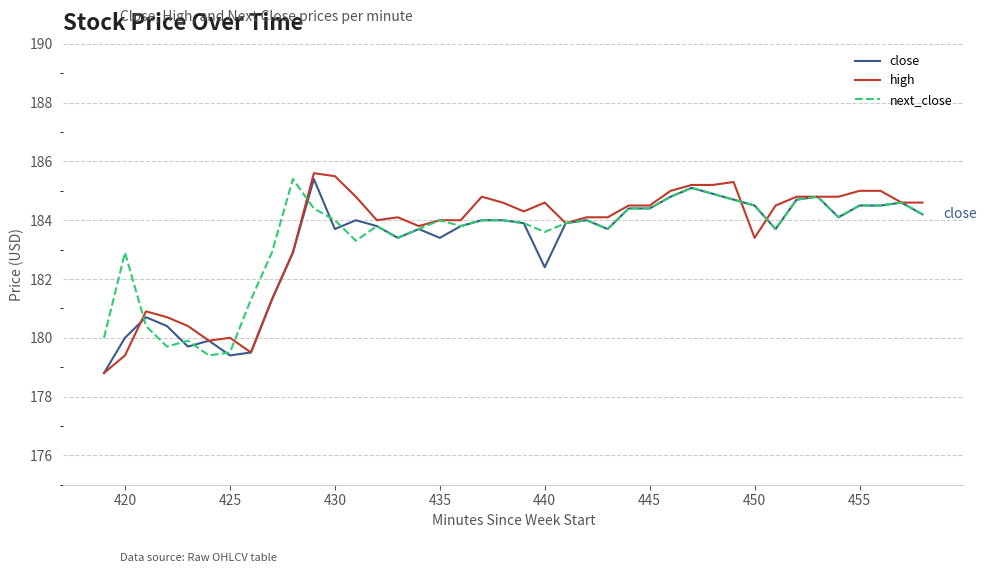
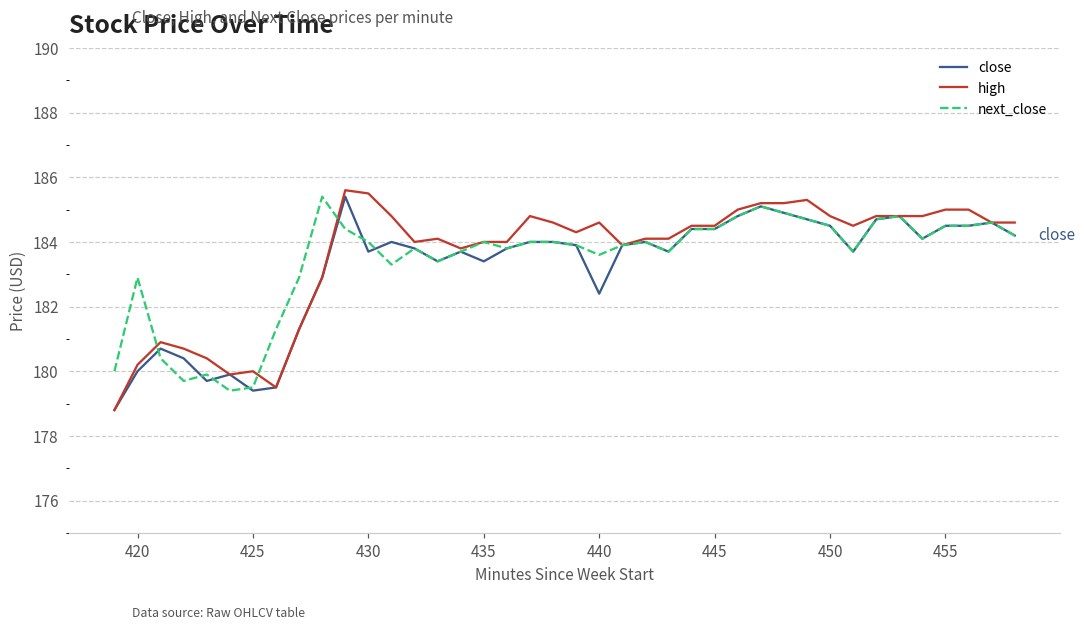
high, 420: 179.4 -> 180.2
high, 450: 183.4 -> 184.8
